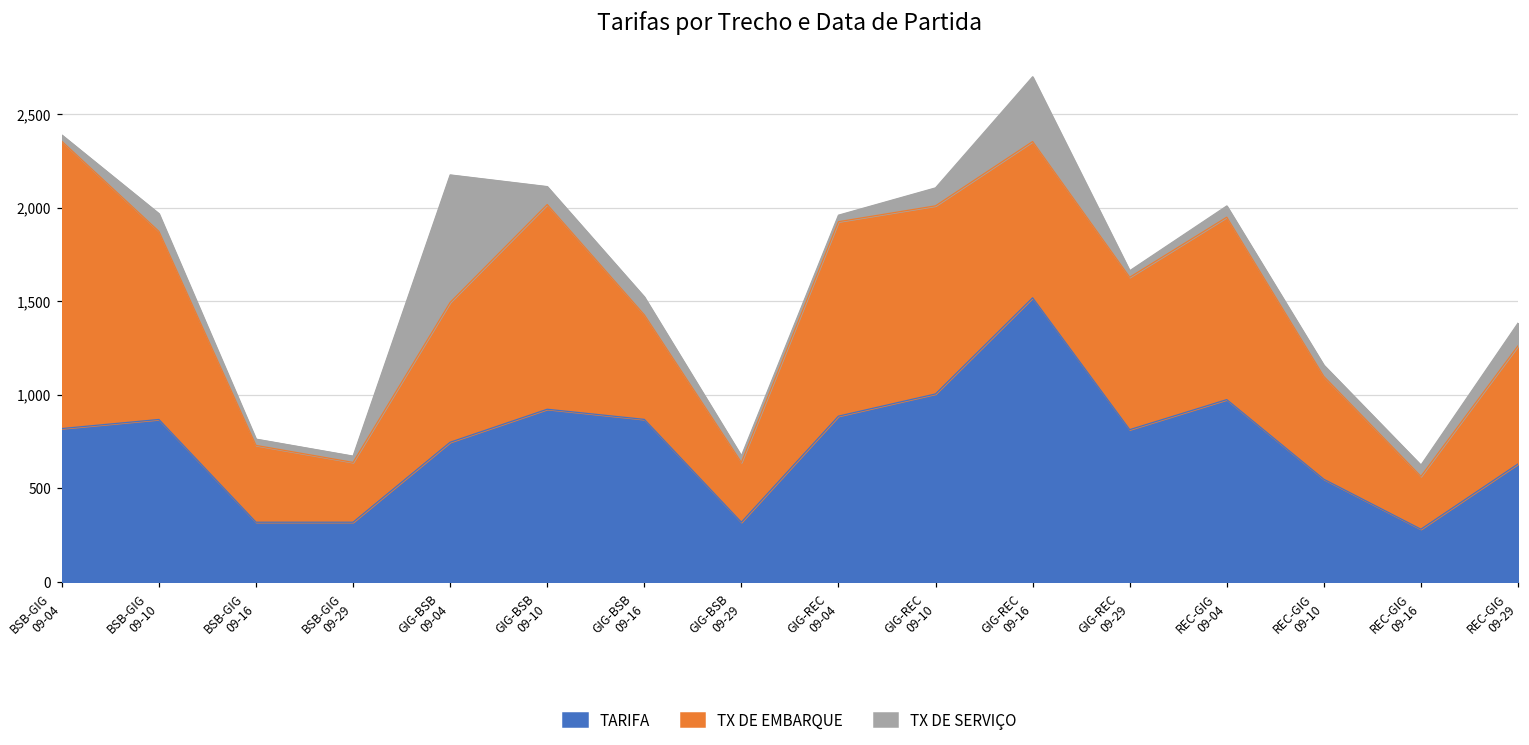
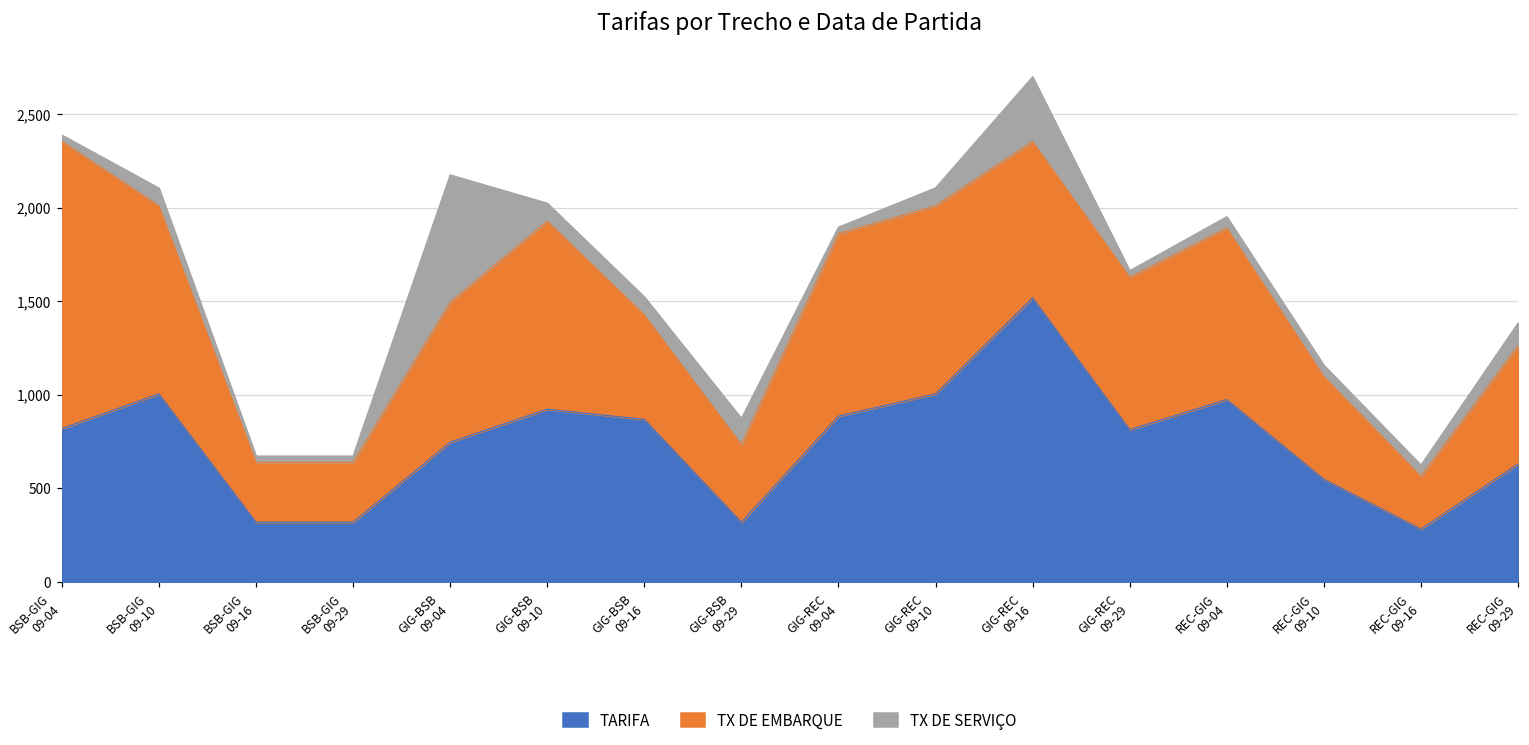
TARIFA, BSB-GIG 09-10: 870 -> 1,010
TX DE EMBARQUE, BSB-GIG 09-16: 410 -> 320
TX DE EMBARQUE, GIG-BSB 09-10: 1,090 -> 1,010
TX DE EMBARQUE, GIG-BSB 09-29: 320 -> 410
TX DE SERVIÇO, GIG-BSB 09-29: 30 -> 140
TX DE EMBARQUE, GIG-REC 09-04: 1,040 -> 970
TX DE EMBARQUE, REC-GIG 09-04: 970 -> 920
